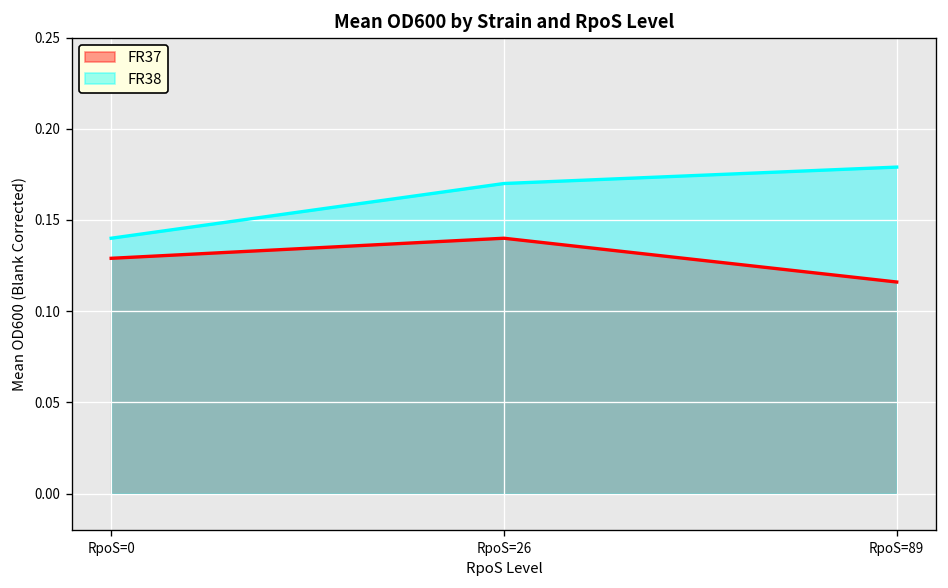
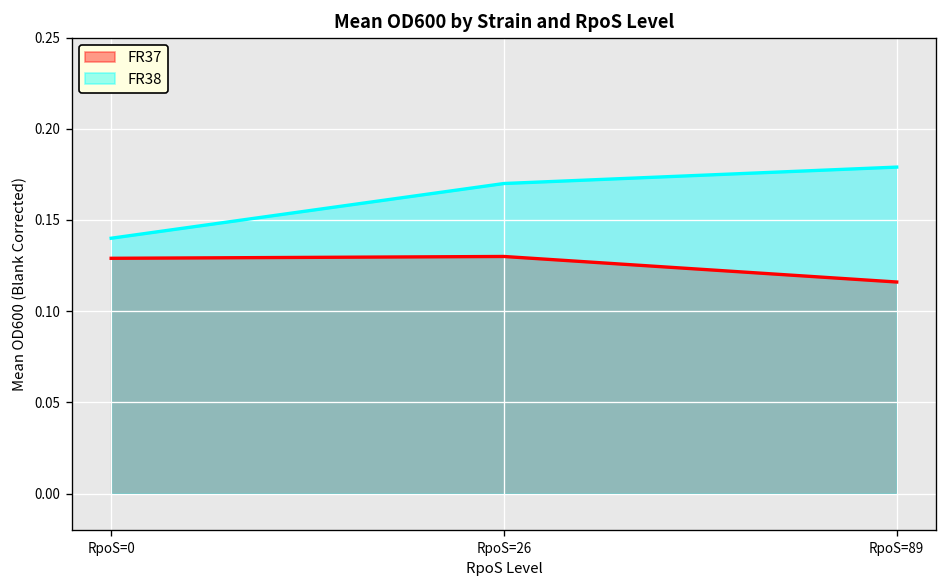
FR37, RpoS=26: 0.14 -> 0.13
